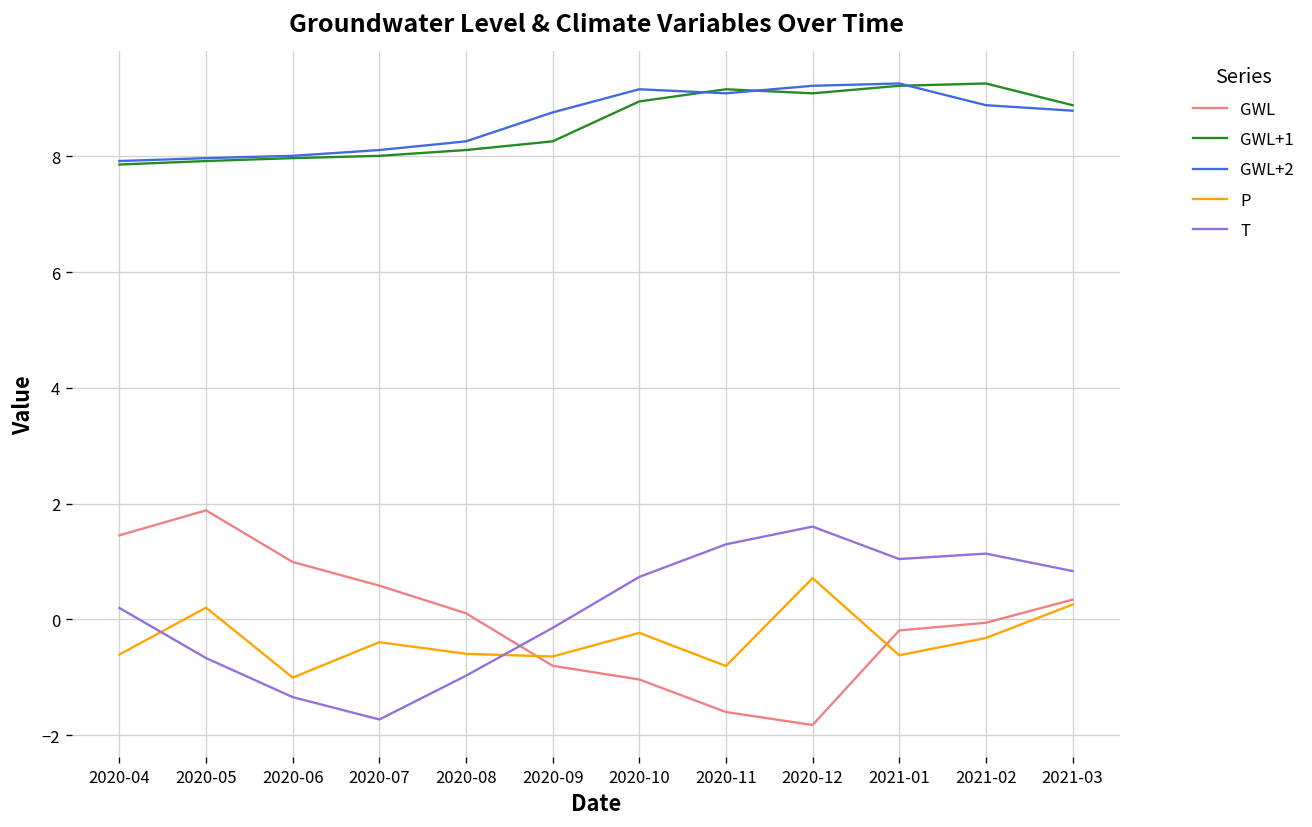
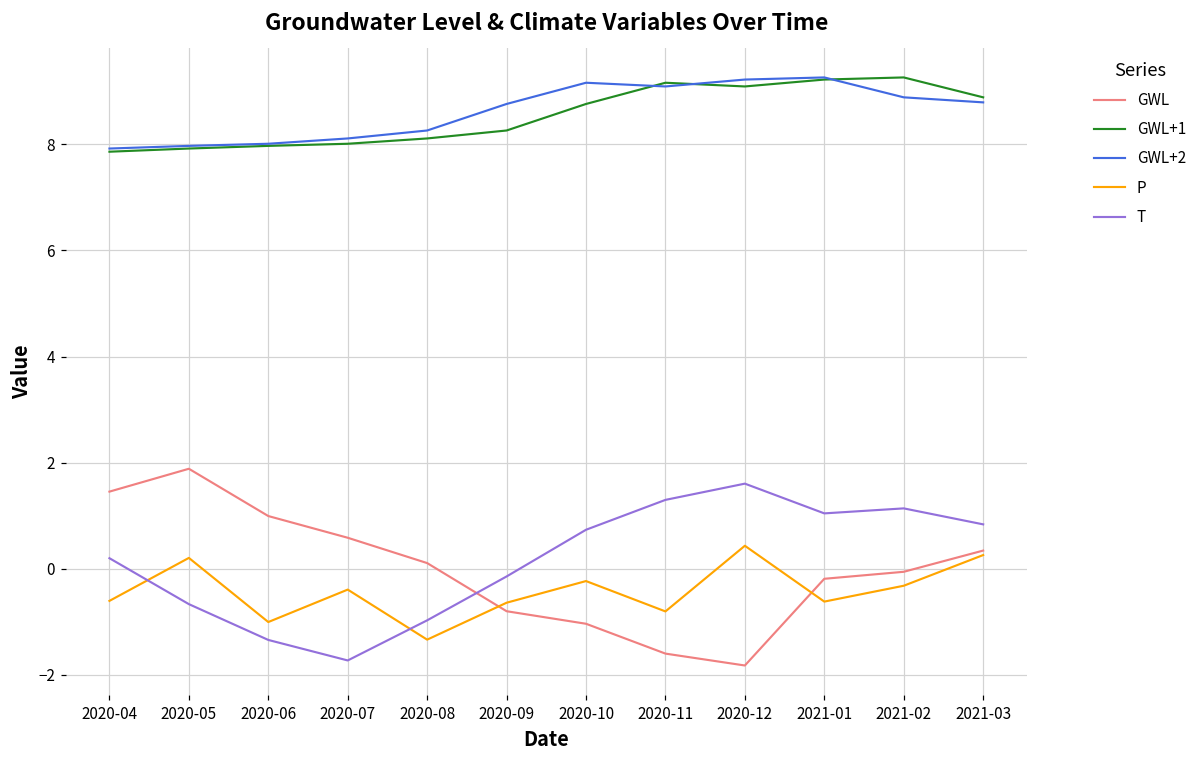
P, 2020-08: -0.6 -> -1.3
GWL+1, 2020-10: 9.0 -> 8.8
P, 2020-12: 0.7 -> 0.4
